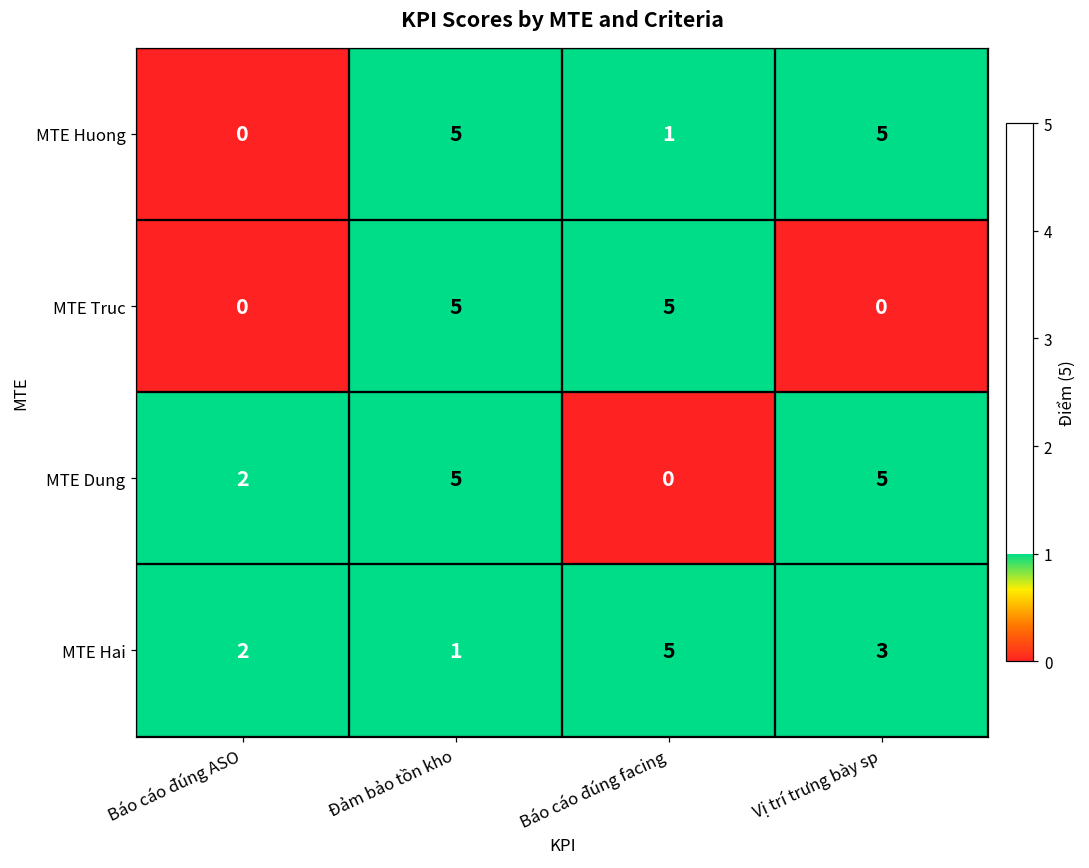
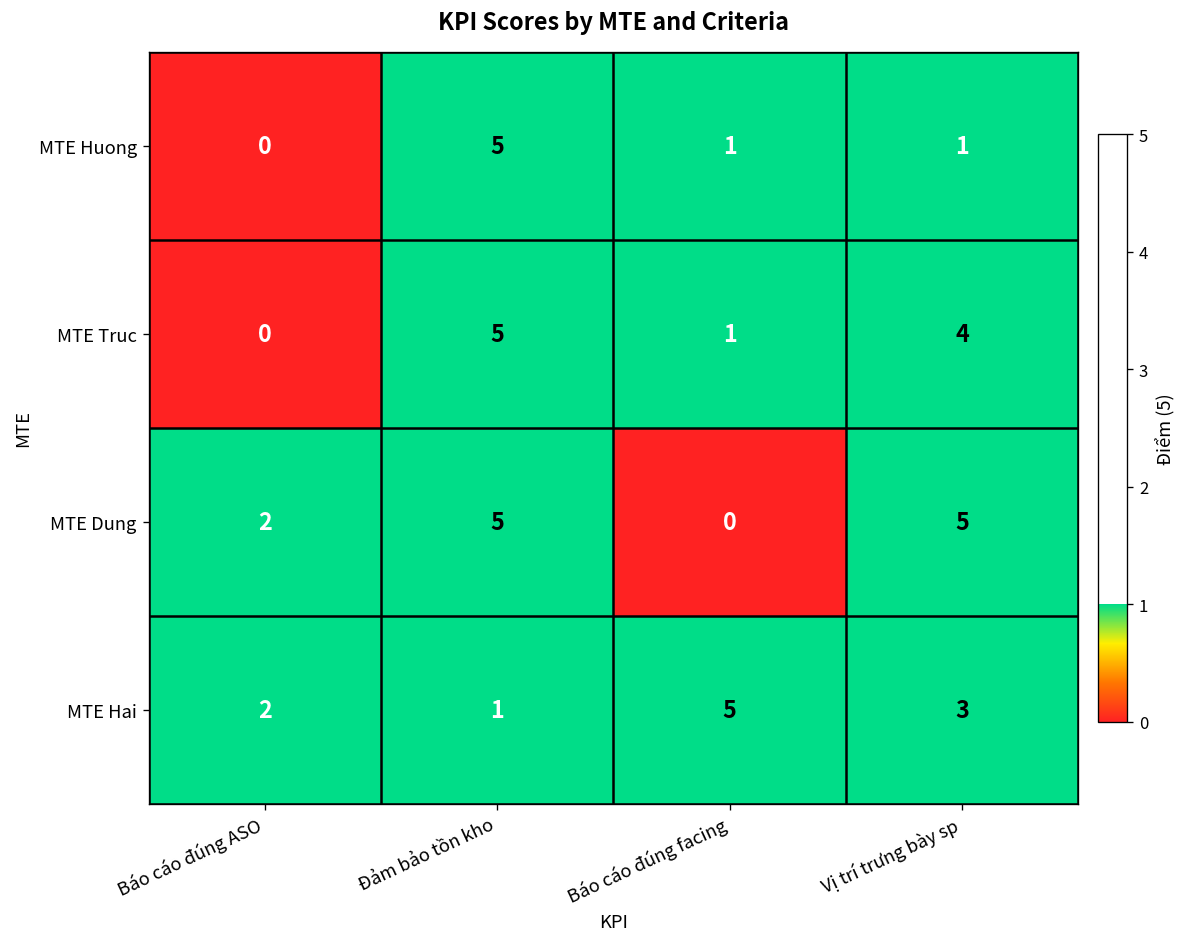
MTE Huong, Vị trí trưng bày sp: 5 -> 1
MTE Truc, Báo cáo đúng facing: 5 -> 1
MTE Truc, Vị trí trưng bày sp: 0 -> 4
